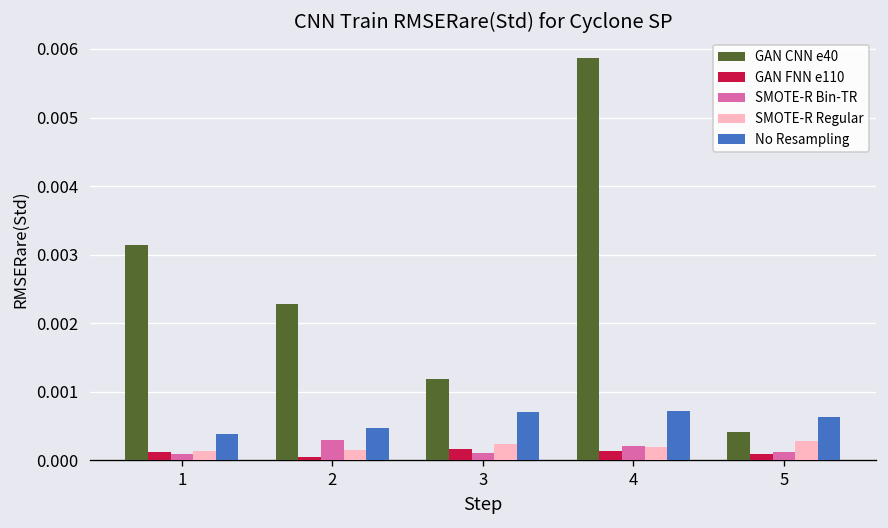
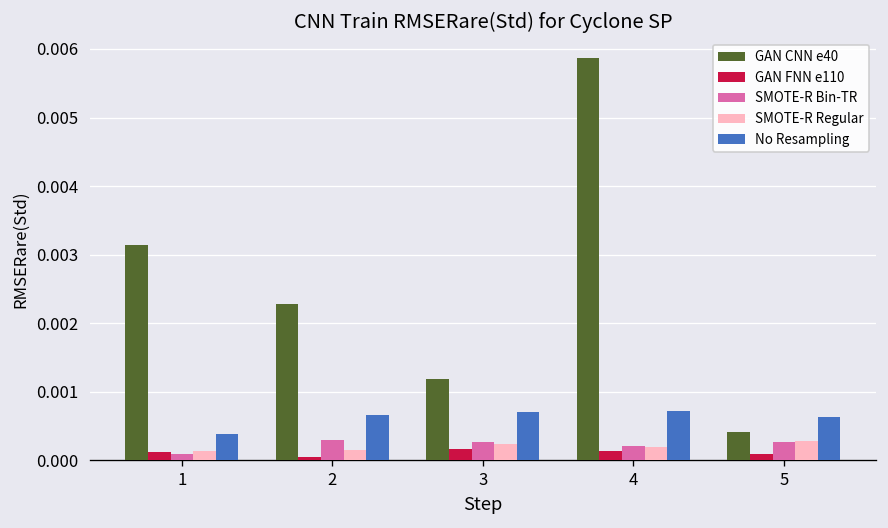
No Resampling, 2: 0.0005 -> 0.0007
SMOTE-R Bin-TR, 3: 0.0001 -> 0.0003
SMOTE-R Bin-TR, 5: 0.0001 -> 0.0003
